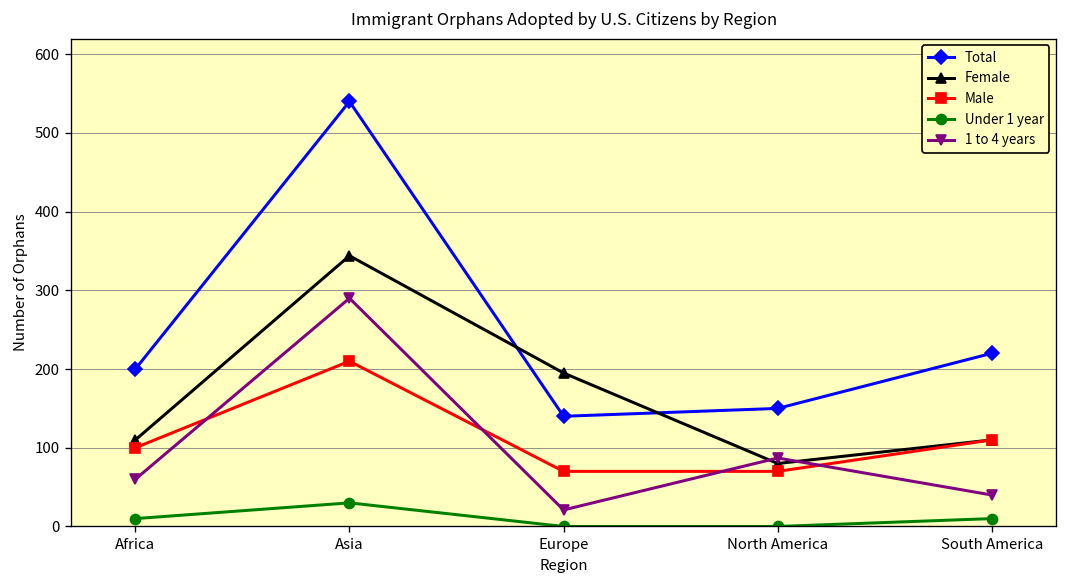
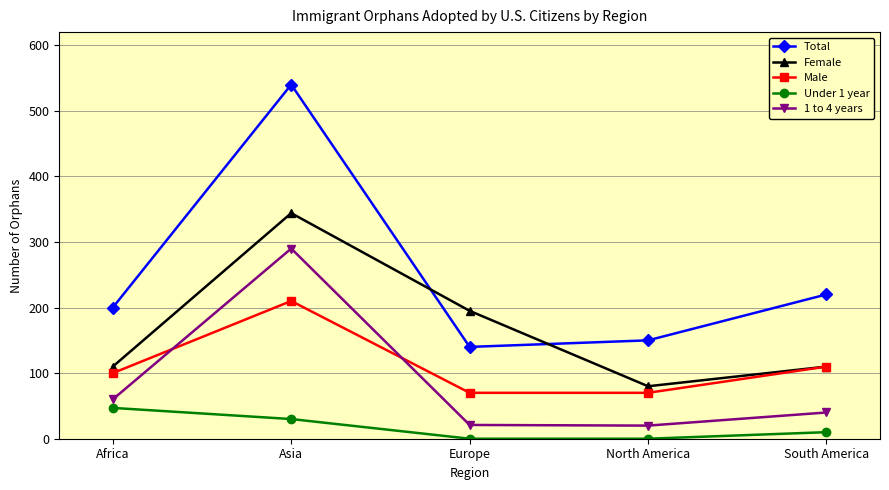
Under 1 year, Africa: 10 -> 50
1 to 4 years, North America: 90 -> 20
